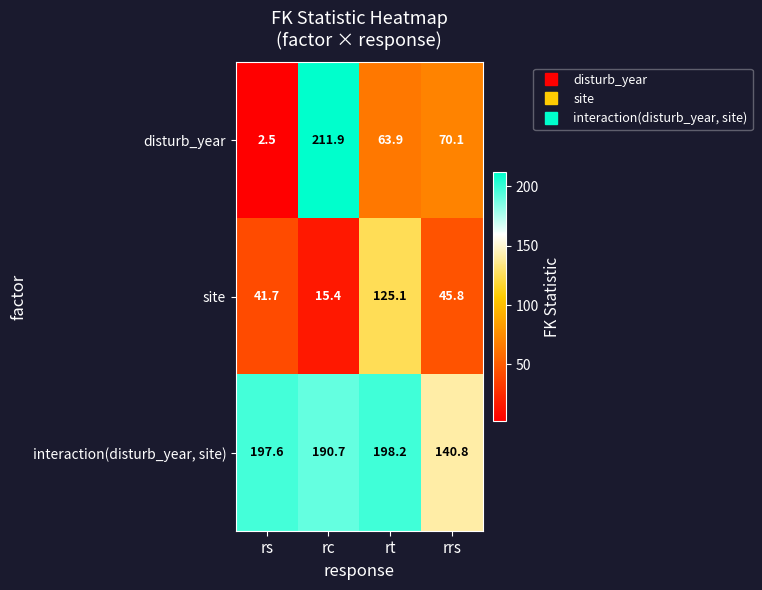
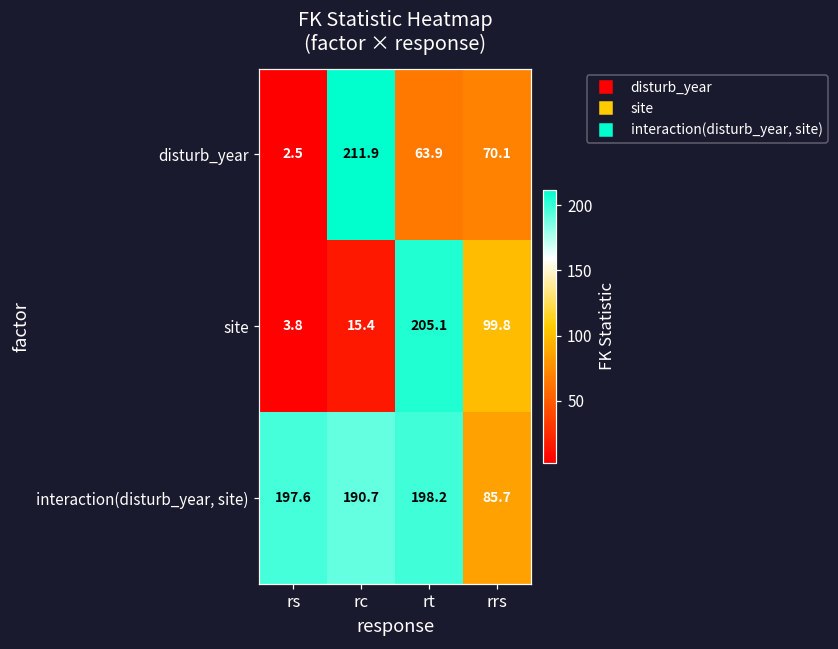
site, rs: 41.7 -> 3.8
site, rt: 125.1 -> 205.1
site, rrs: 45.8 -> 99.8
interaction(disturb_year, site), rrs: 140.8 -> 85.7
